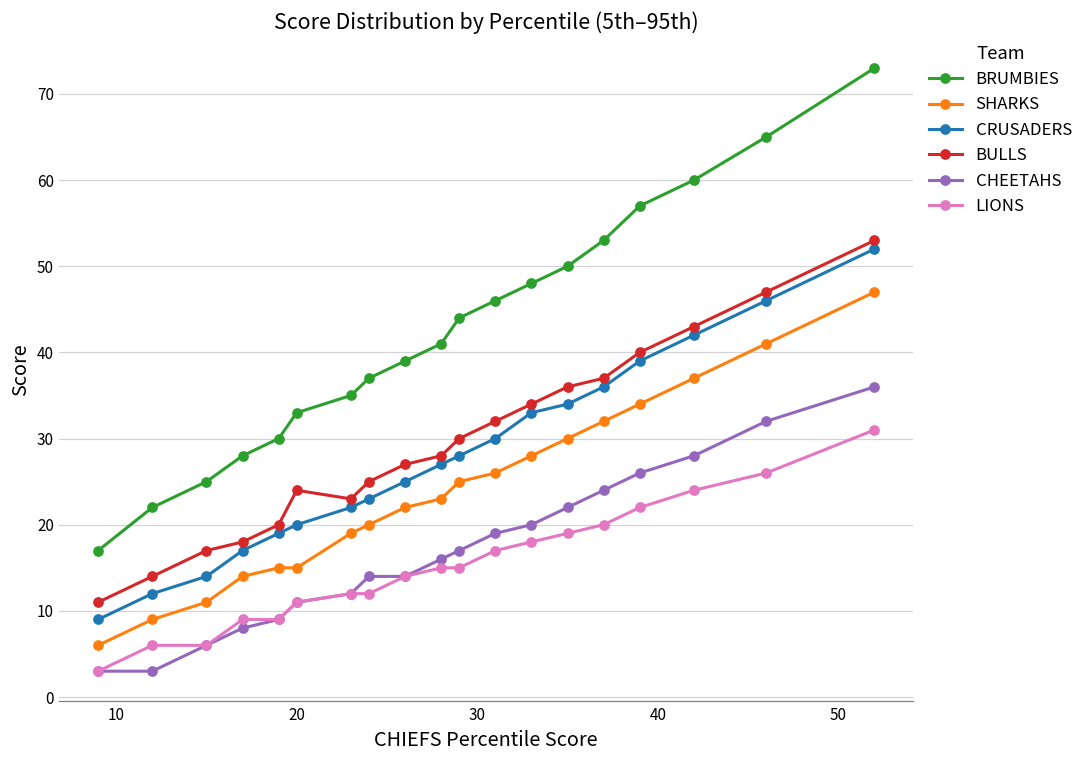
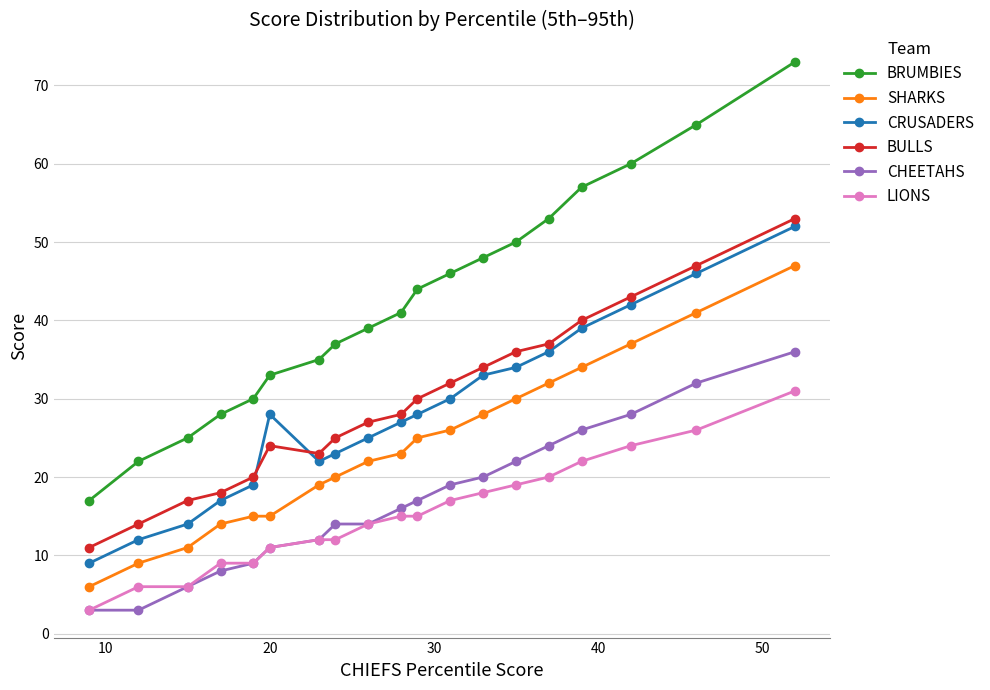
CRUSADERS, 20: 20 -> 28
